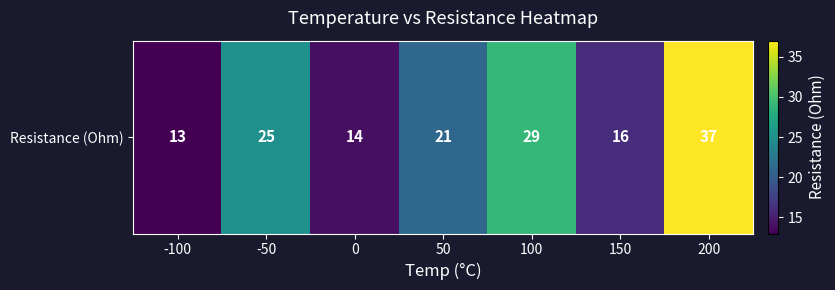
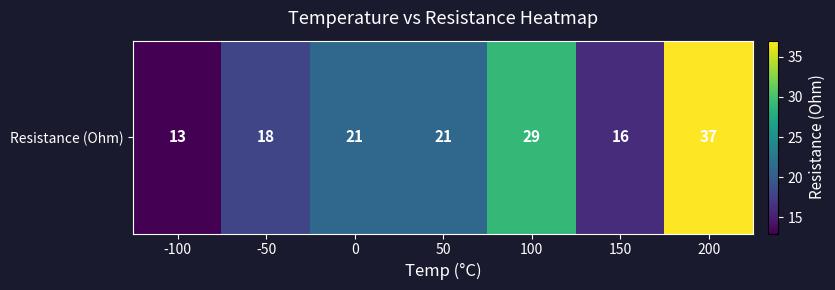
Resistance (Ohm), -50: 25 -> 18
Resistance (Ohm), 0: 14 -> 21
